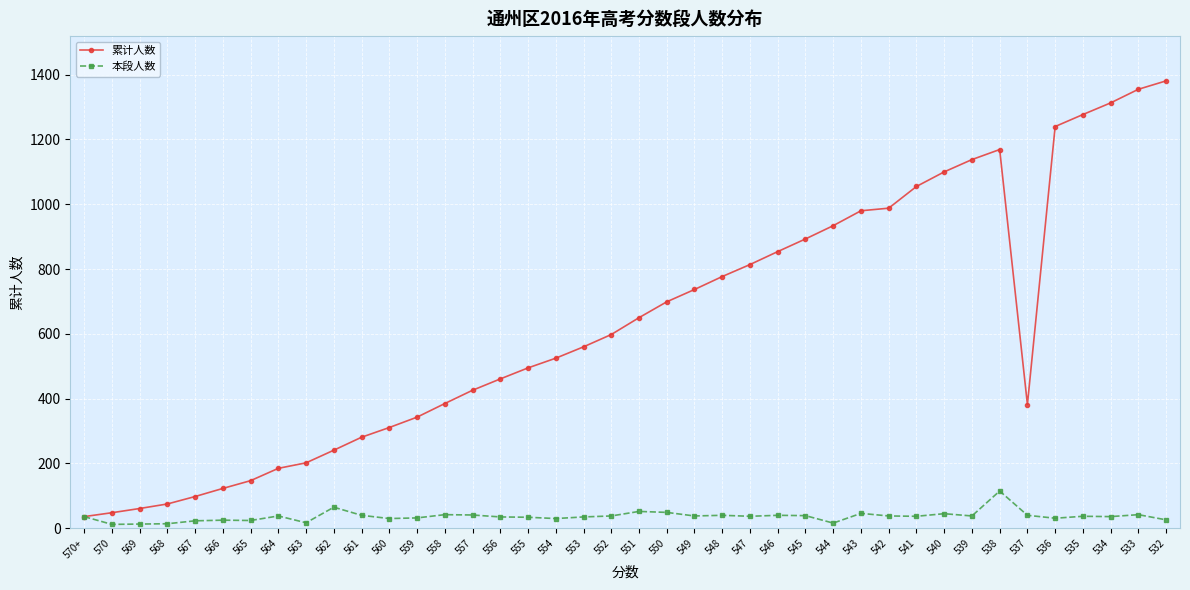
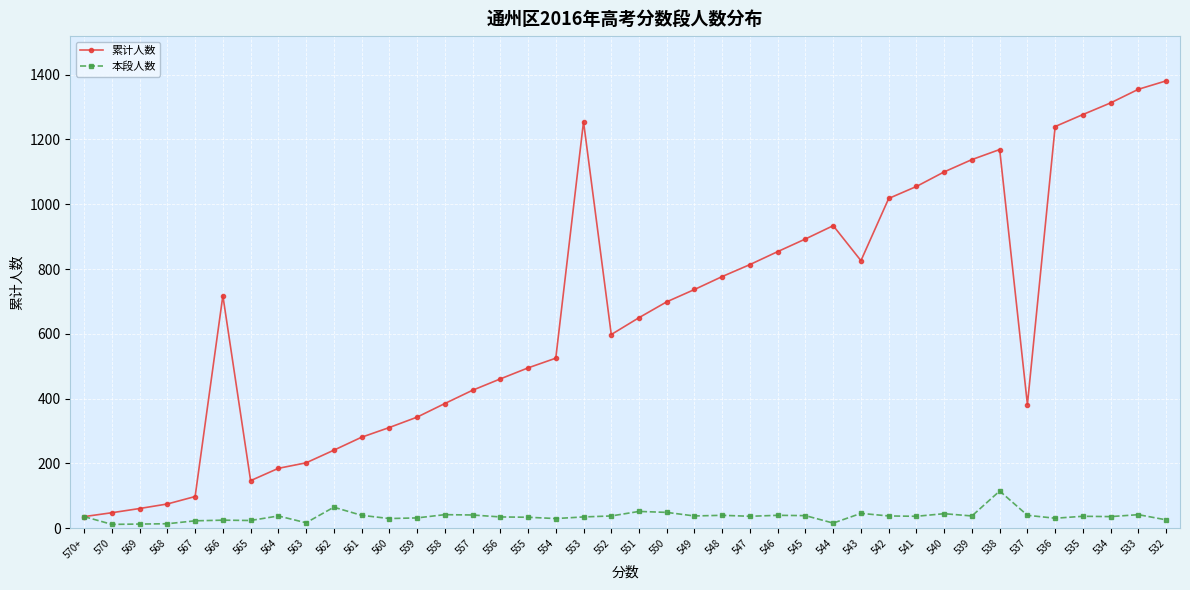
累计人数, 566: 120 -> 720
累计人数, 553: 560 -> 1260
累计人数, 543: 980 -> 830
累计人数, 542: 990 -> 1020
